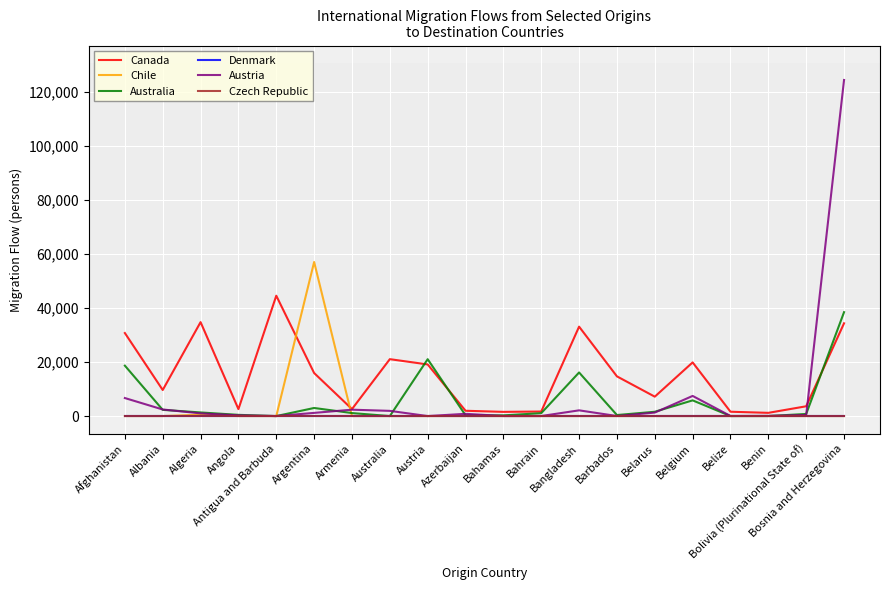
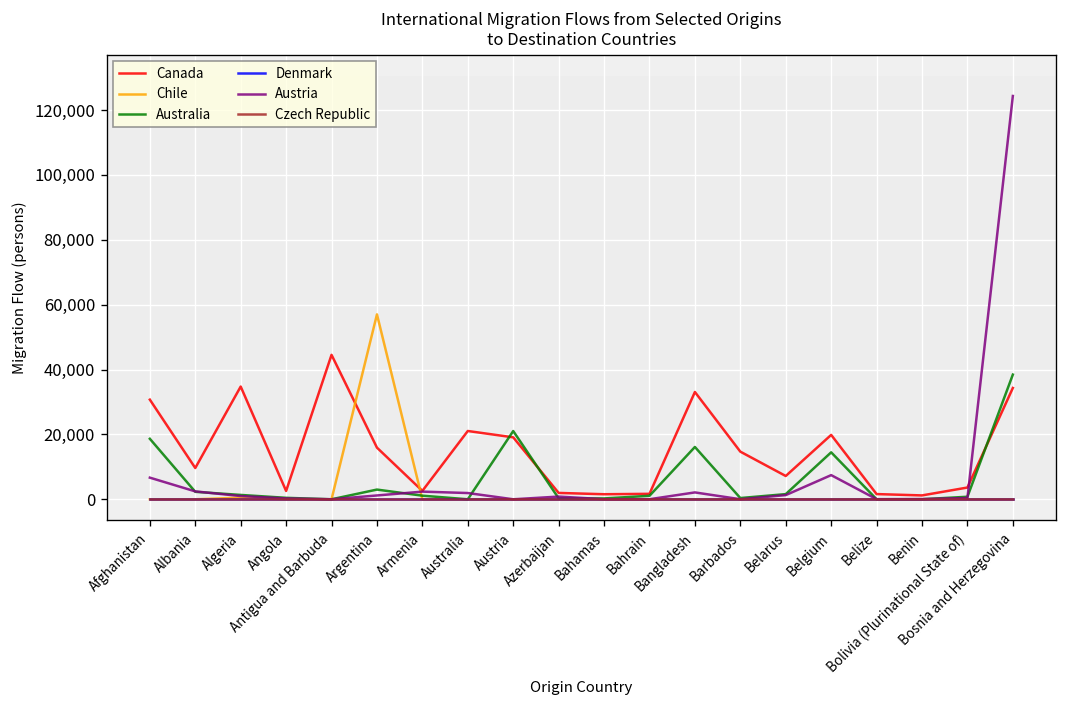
Australia, Belgium: 6,000 -> 14,000
